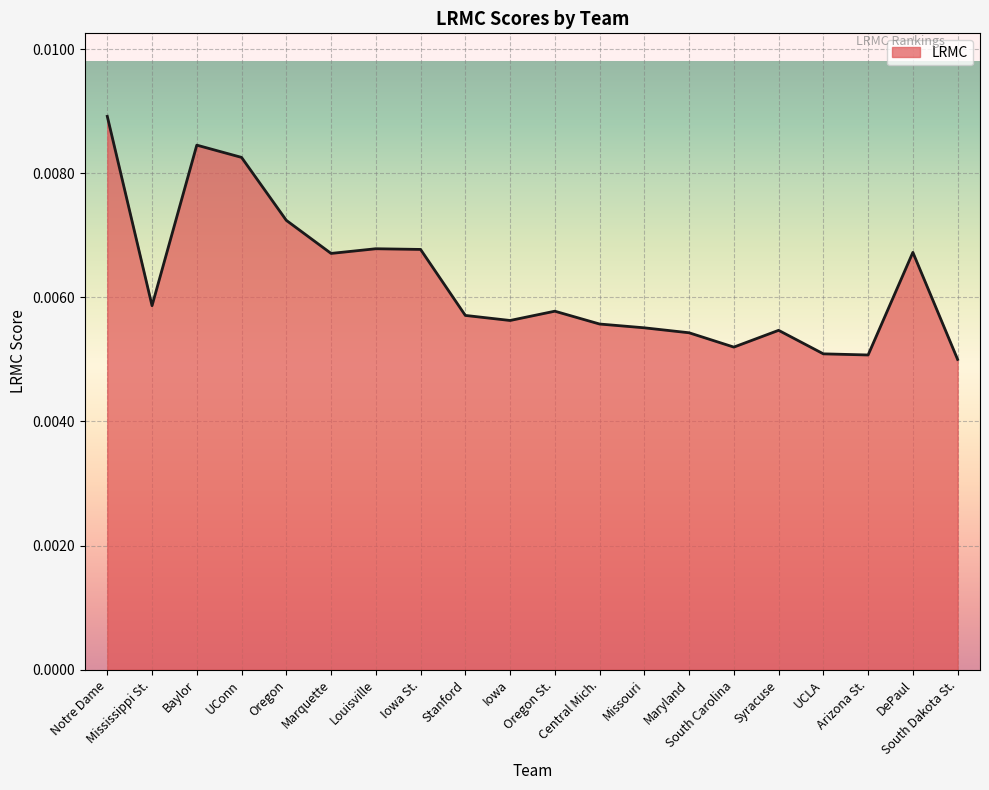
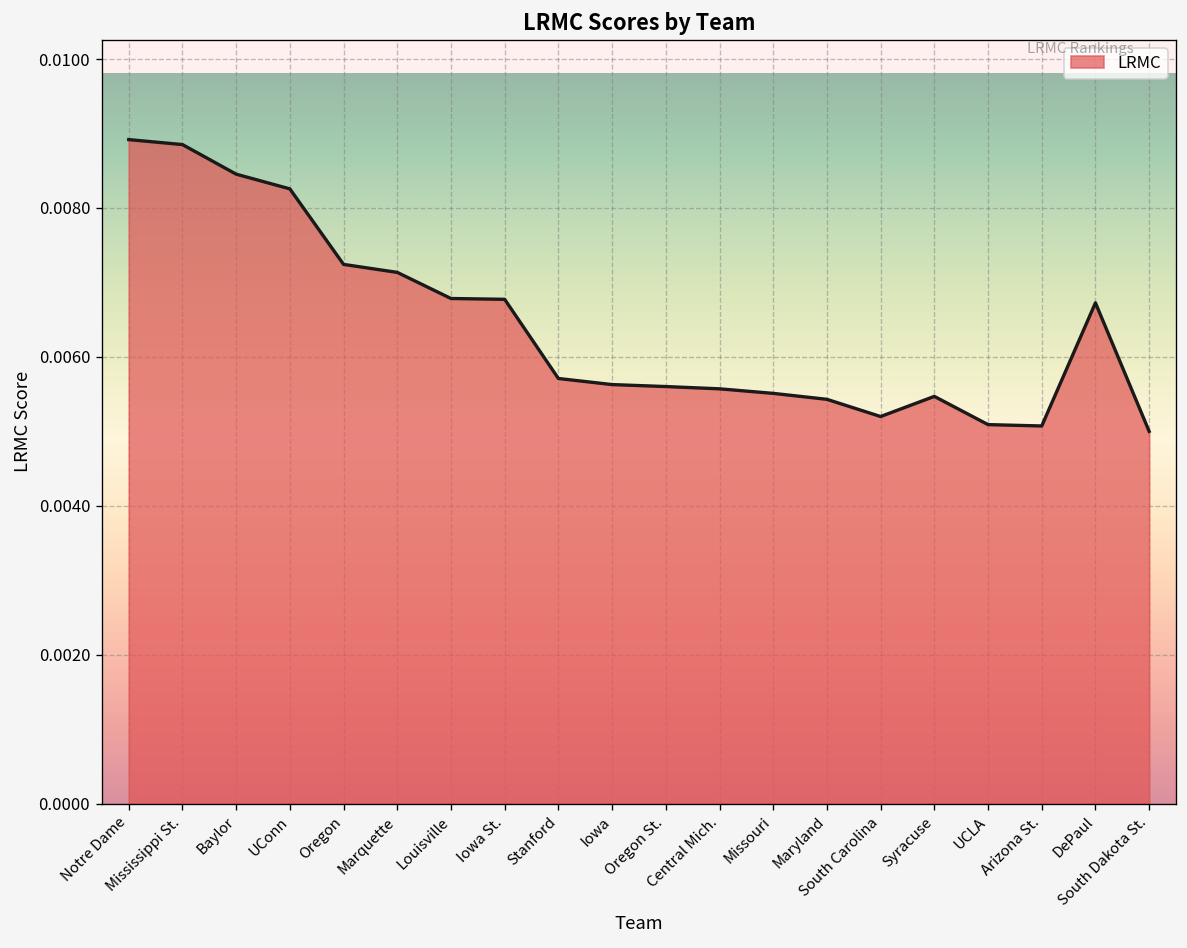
Mississippi St.: 0.0059 -> 0.0089
Marquette: 0.0067 -> 0.0071
Oregon St.: 0.0058 -> 0.0056
